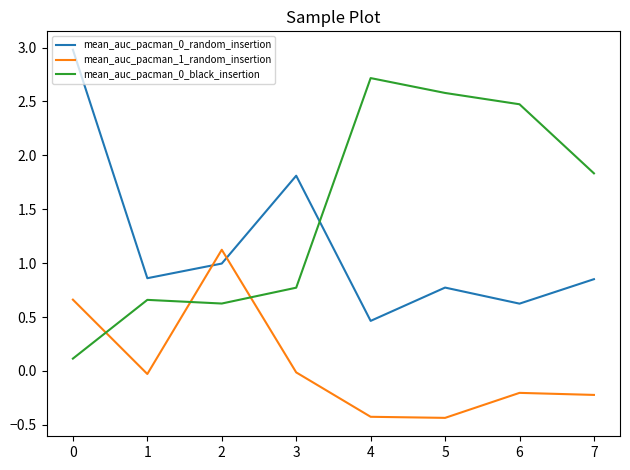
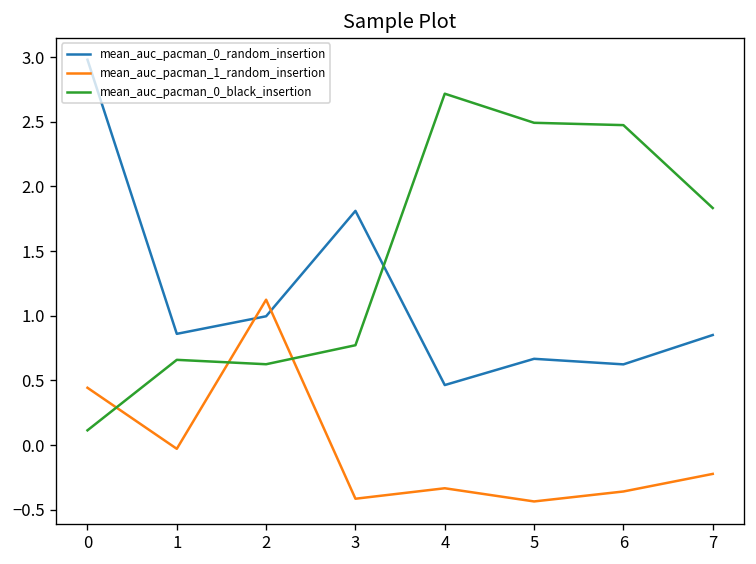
mean_auc_pacman_1_random_insertion, 0: 0.66 -> 0.44
mean_auc_pacman_1_random_insertion, 3: -0.01 -> -0.42
mean_auc_pacman_1_random_insertion, 4: -0.43 -> -0.33
mean_auc_pacman_0_random_insertion, 5: 0.77 -> 0.67
mean_auc_pacman_0_black_insertion, 5: 2.58 -> 2.49
mean_auc_pacman_1_random_insertion, 6: -0.20 -> -0.36
